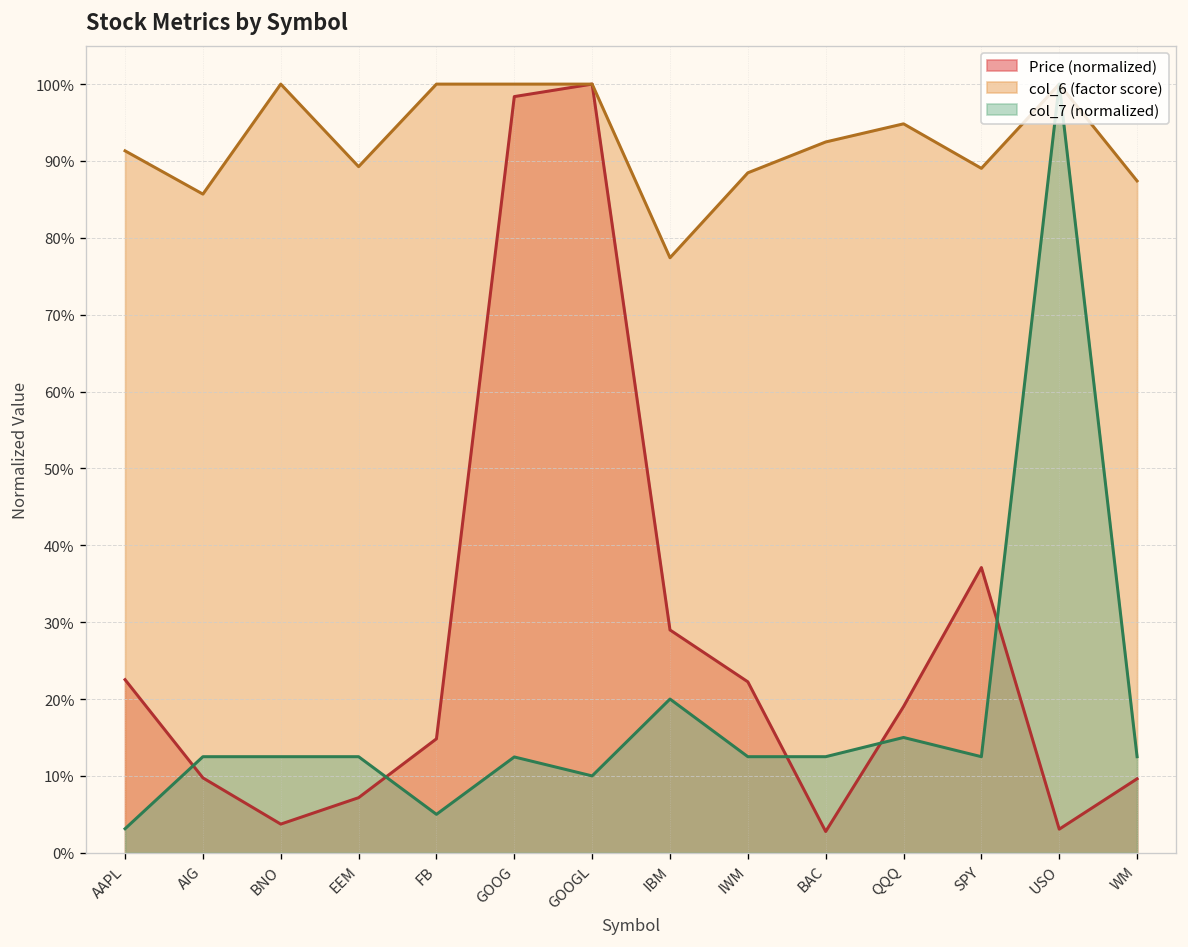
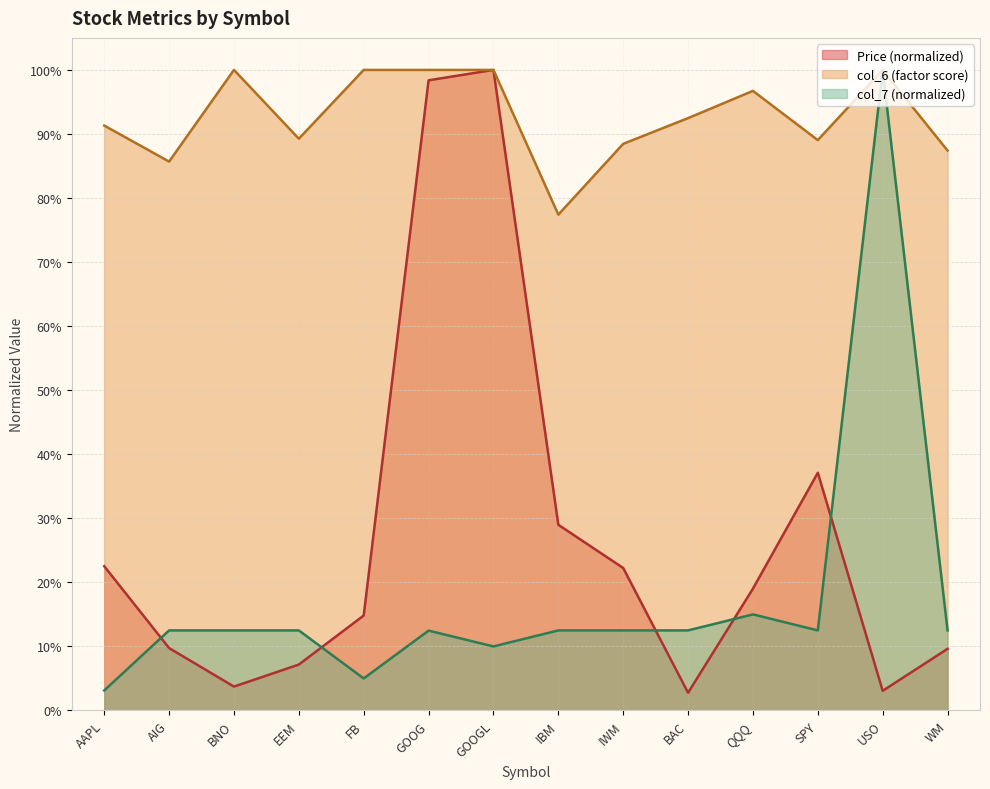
col_7 (normalized), IBM: 20% -> 13%
col_6 (factor score), QQQ: 95% -> 97%
